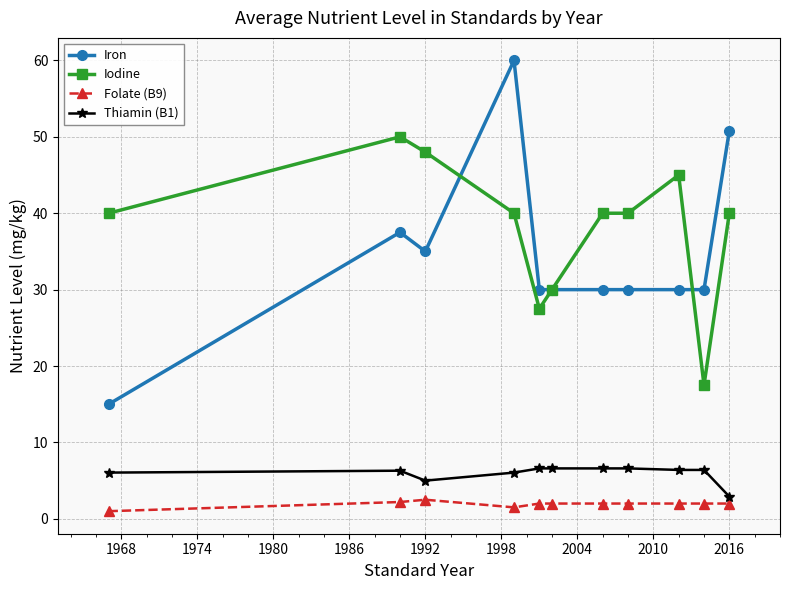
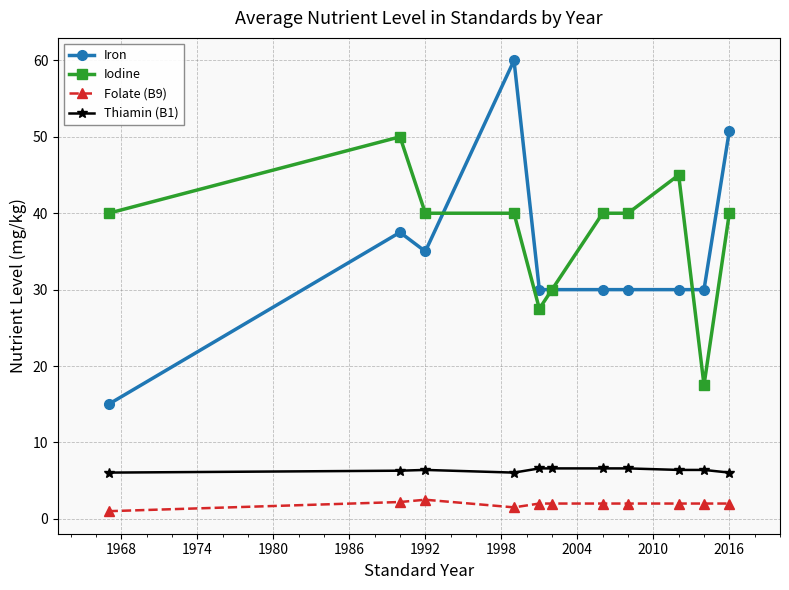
Iodine, 1992: 48 -> 40
Thiamin (B1), 1992: 5 -> 6
Thiamin (B1), 2016: 3 -> 6
